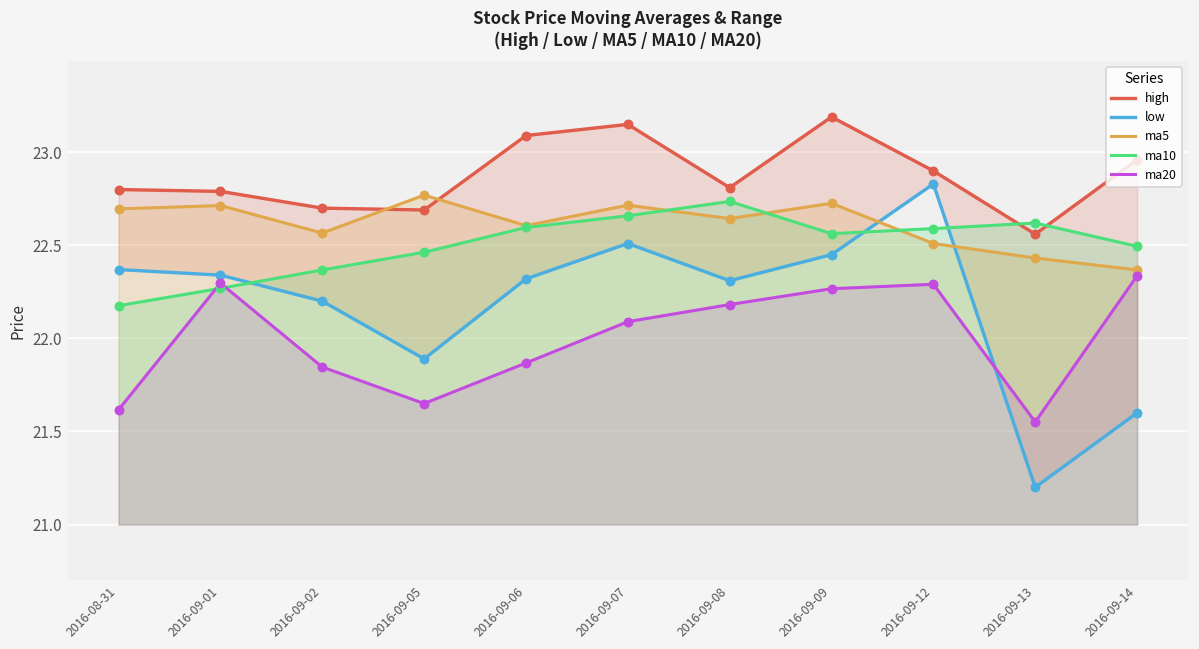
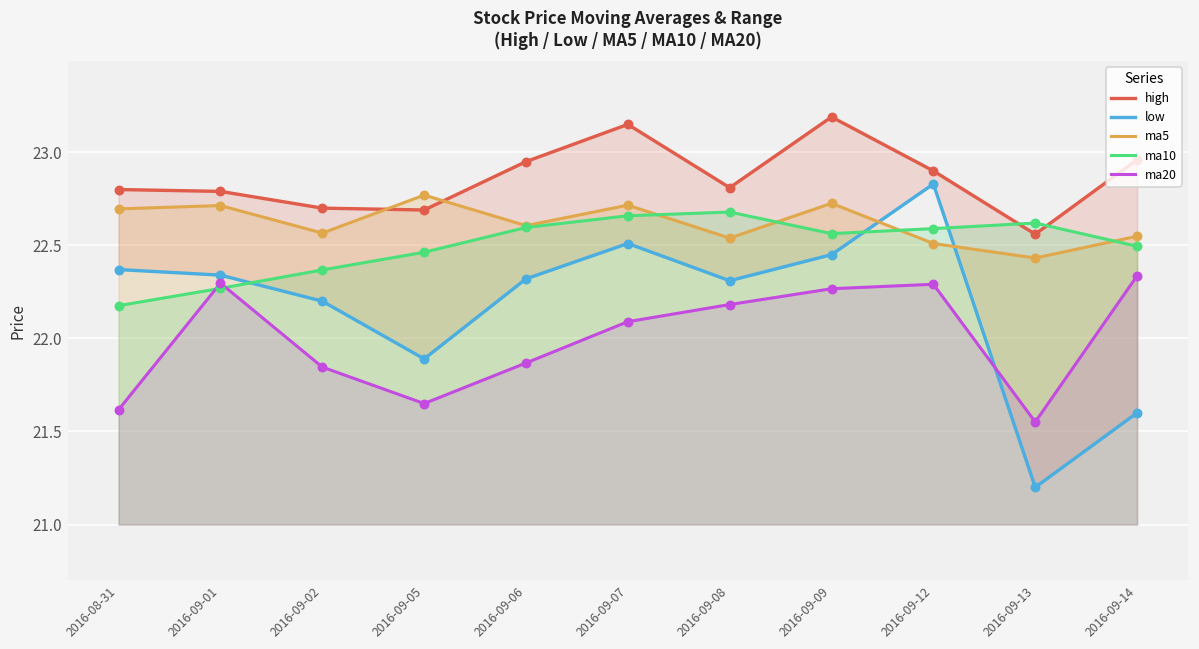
high, 2016-09-06: 23.09 -> 22.95
ma5, 2016-09-08: 22.64 -> 22.54
ma10, 2016-09-08: 22.74 -> 22.68
ma5, 2016-09-14: 22.37 -> 22.55
